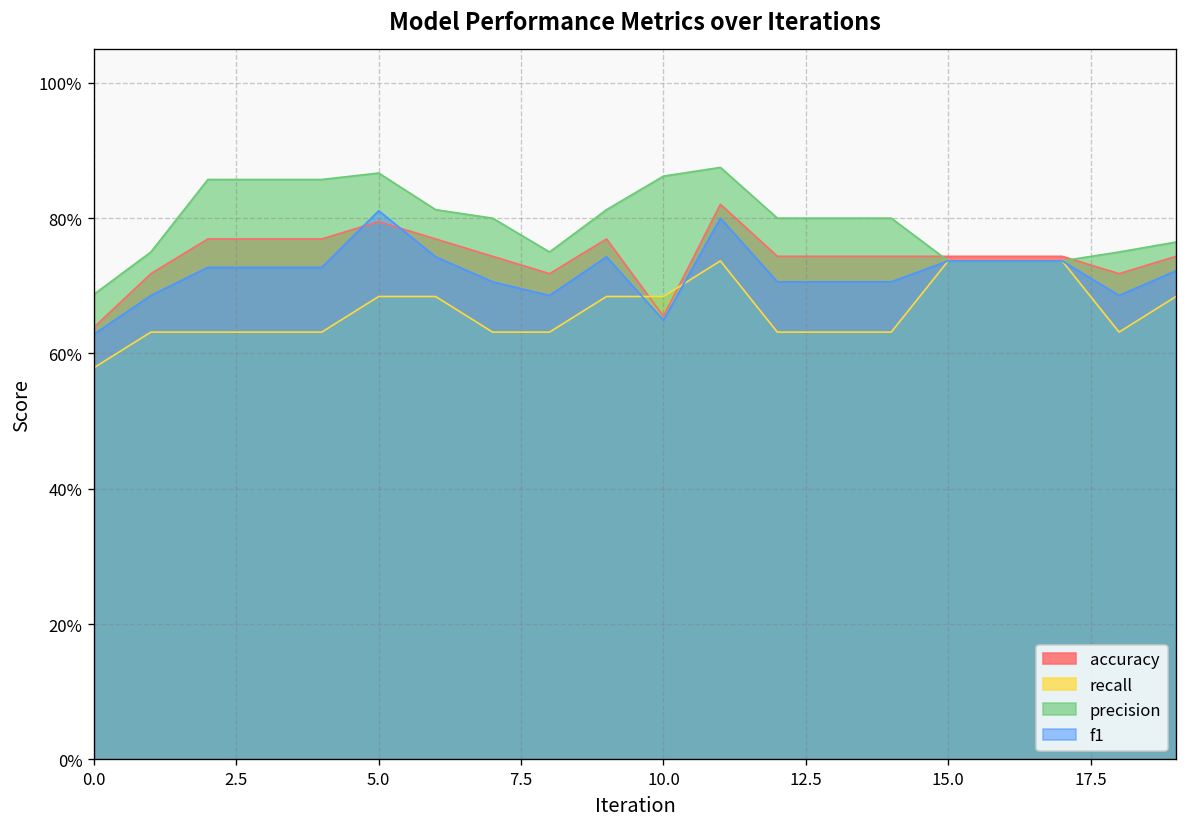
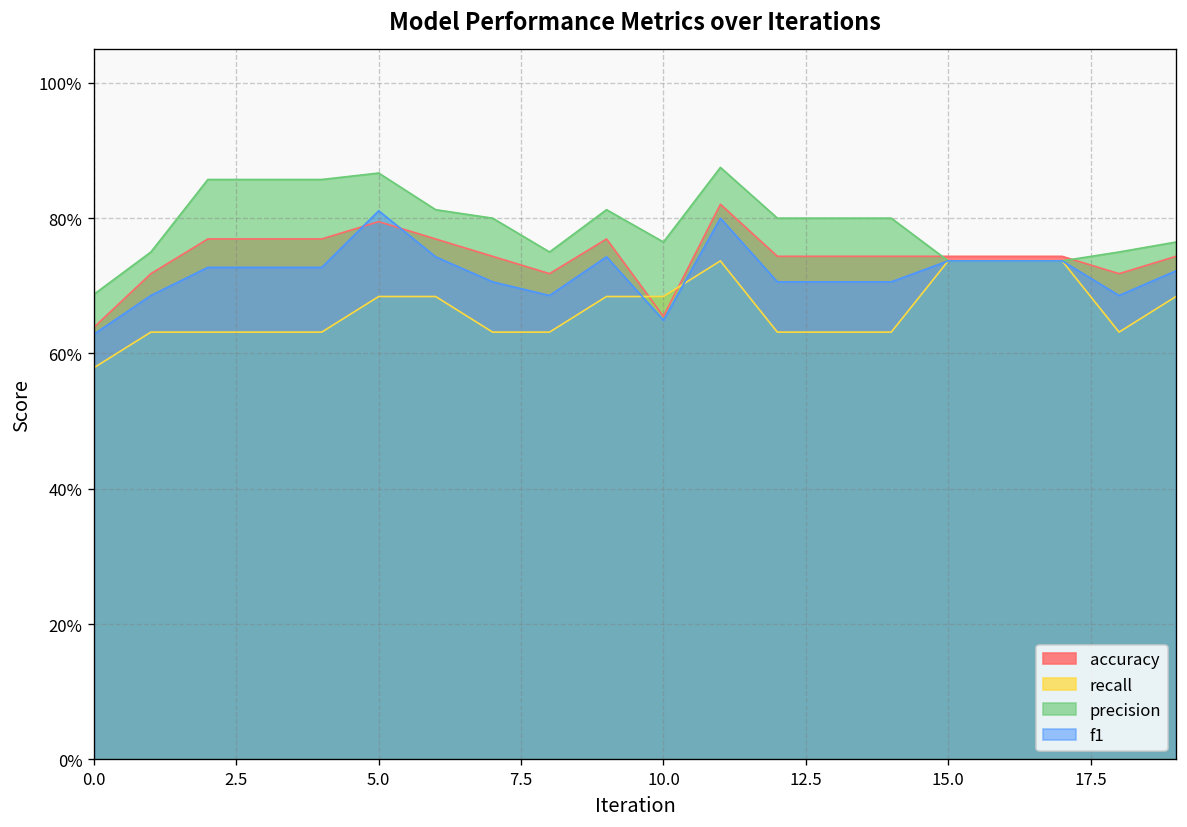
precision, 10.0: 86% -> 76%
